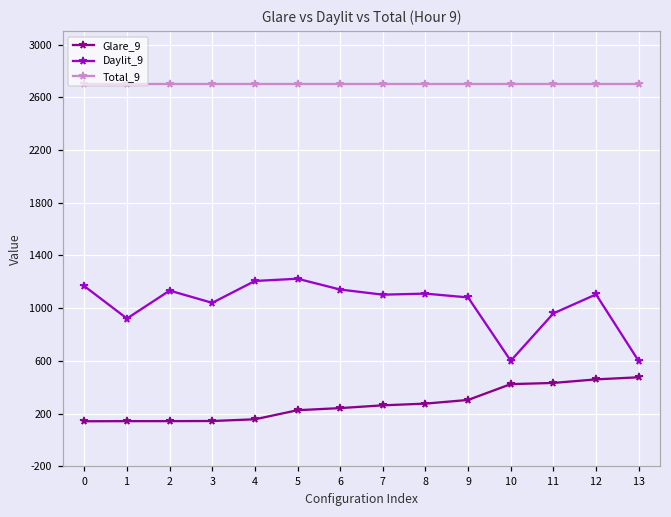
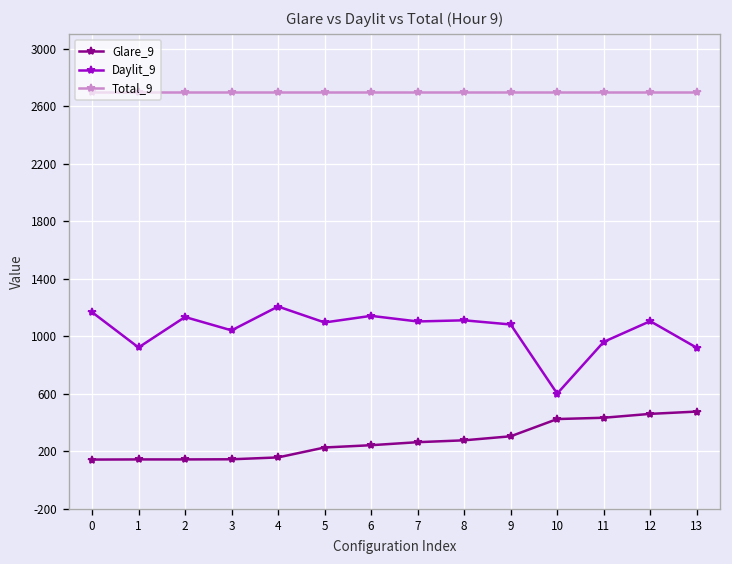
Daylit_9, 5: 1220 -> 1100
Daylit_9, 13: 600 -> 920
